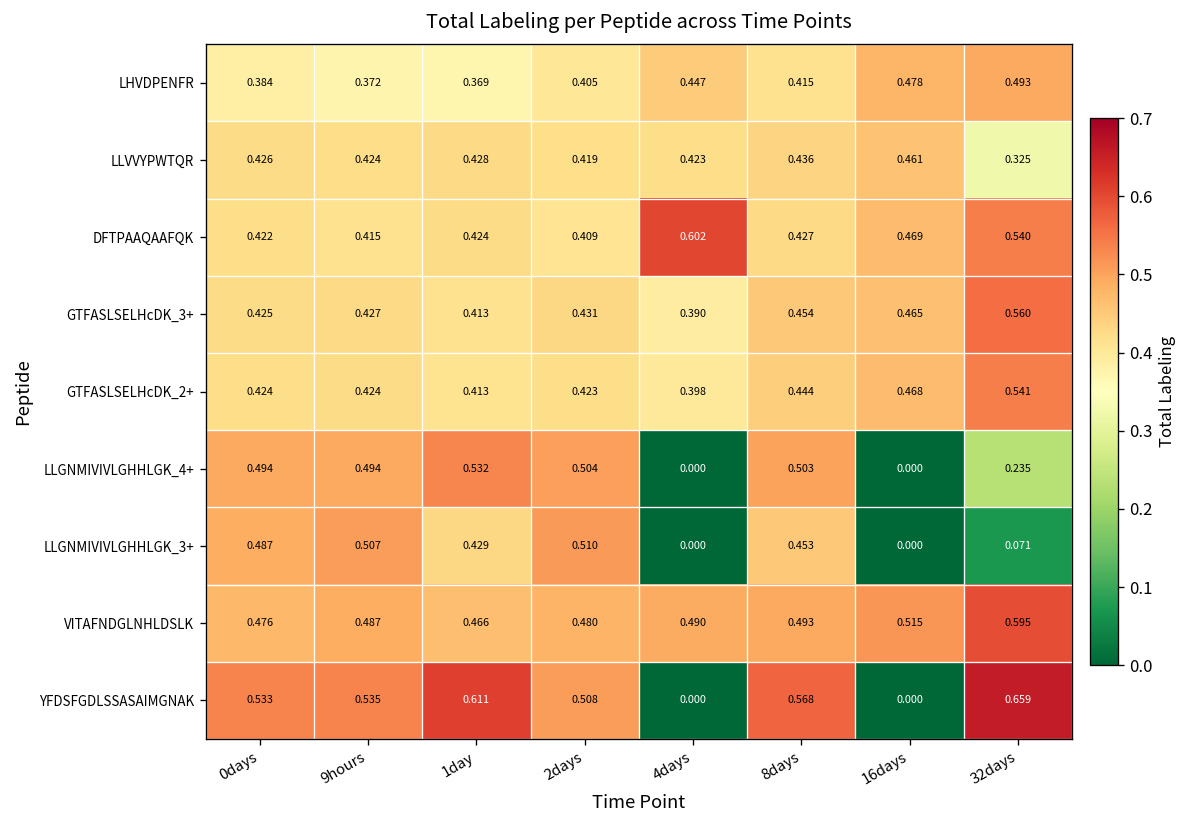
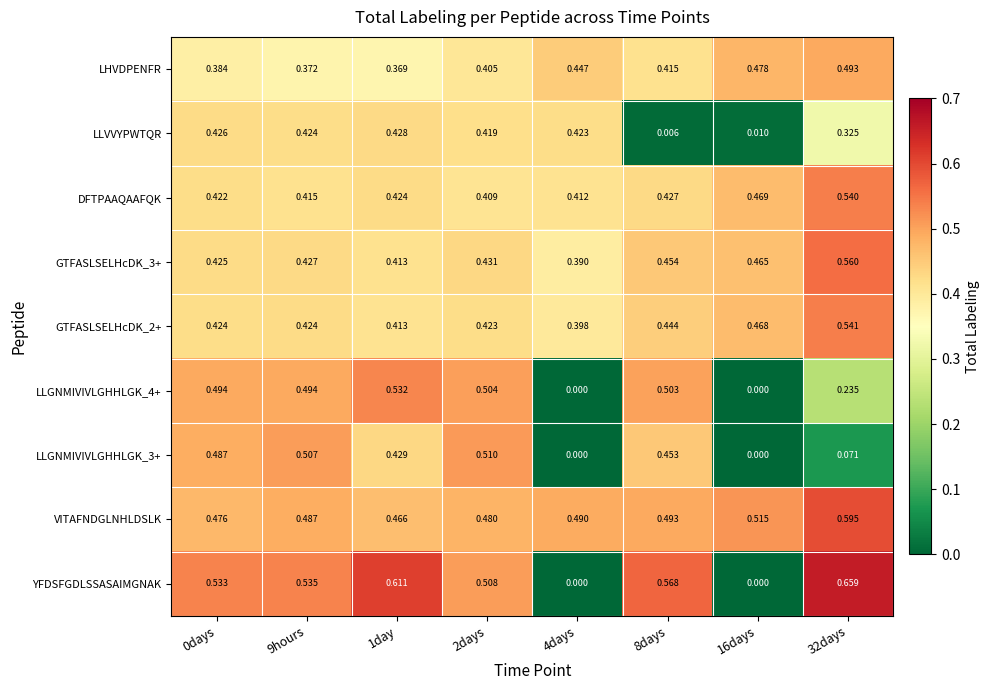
LLVVYPWTQR, 8days: 0.436 -> 0.006
LLVVYPWTQR, 16days: 0.461 -> 0.010
DFTPAAQAAFQK, 4days: 0.602 -> 0.412
